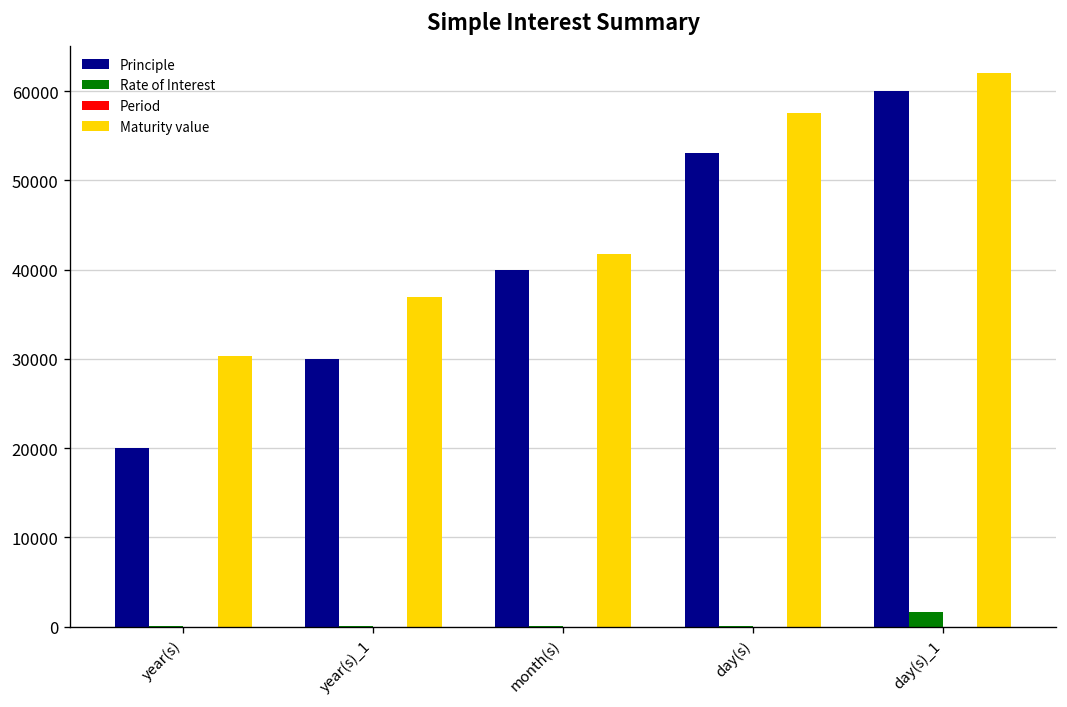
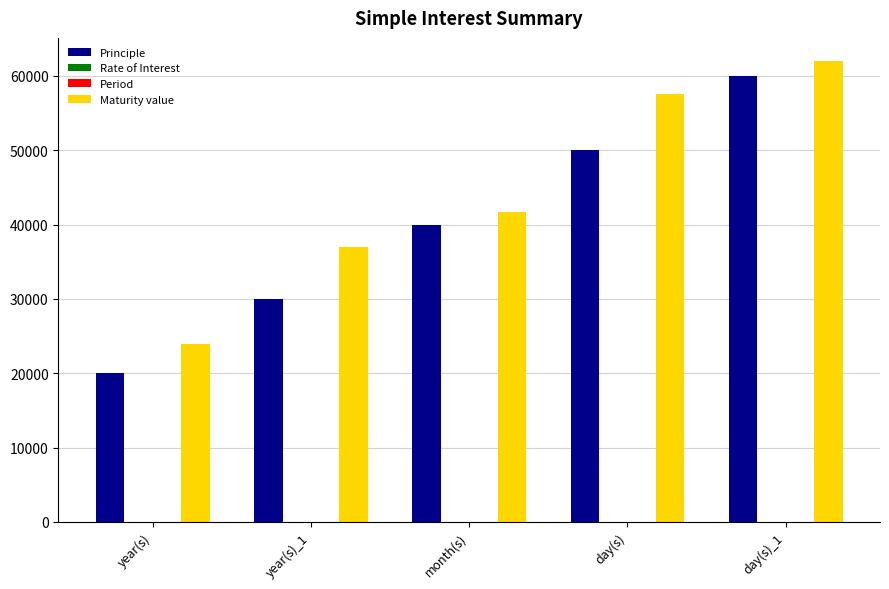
Maturity value, year(s): 30000 -> 24000
Principle, day(s): 53000 -> 50000
Rate of Interest, day(s)_1: 2000 -> 0
